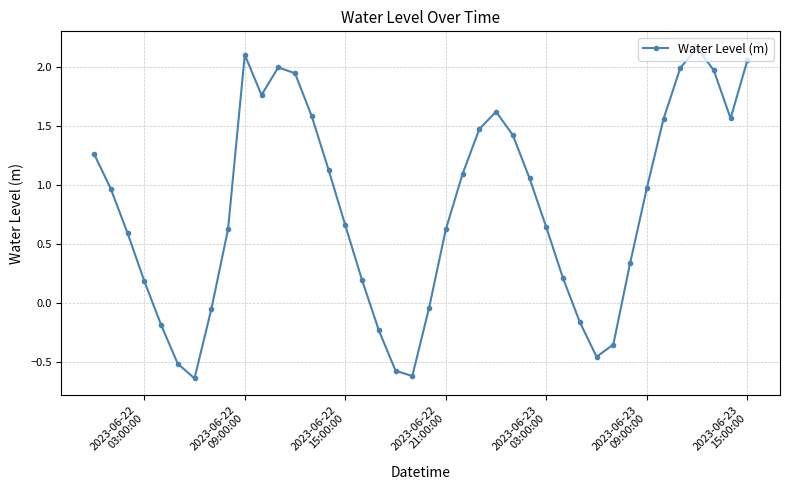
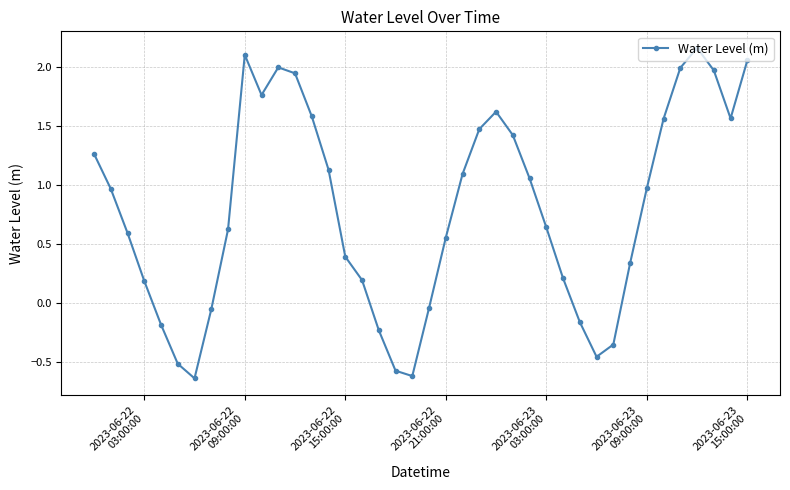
2023-06-22 15:00:00: 0.66 -> 0.39
2023-06-22 21:00:00: 0.62 -> 0.55
